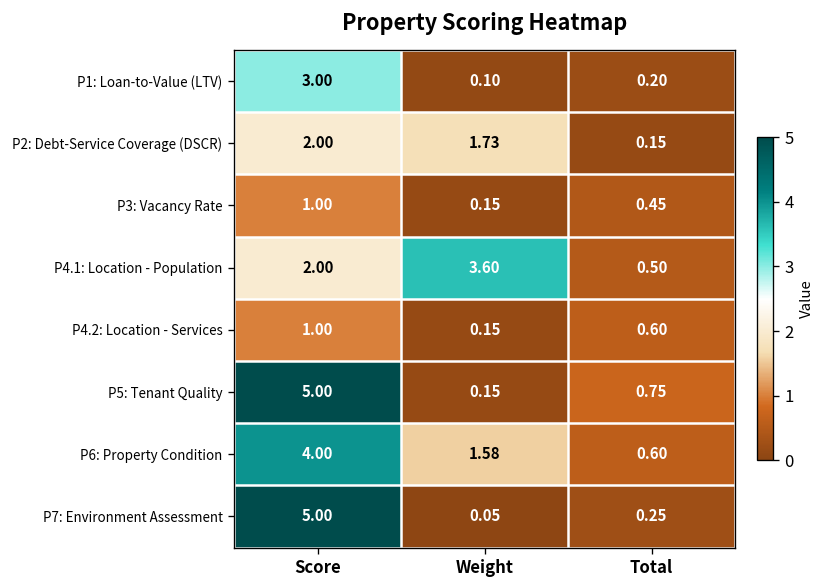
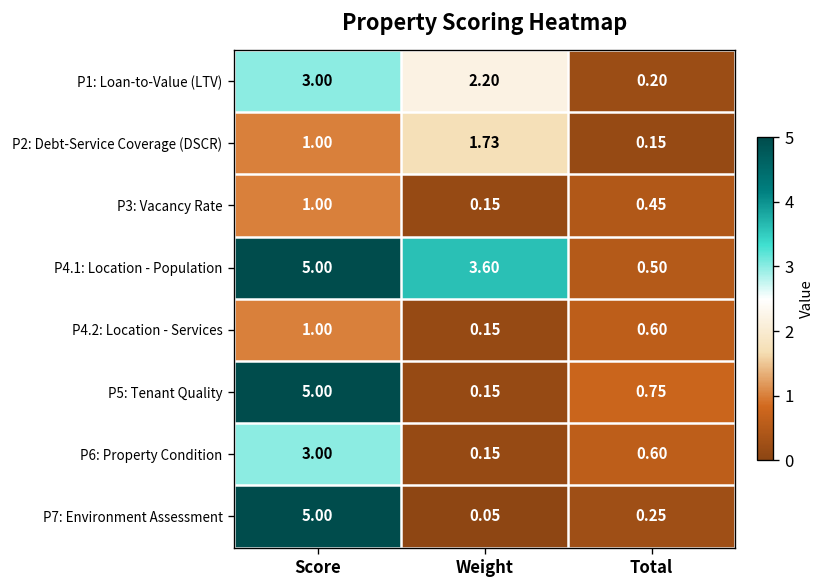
P1: Loan-to-Value (LTV), Weight: 0.10 -> 2.20
P2: Debt-Service Coverage (DSCR), Score: 2.00 -> 1.00
P4.1: Location - Population, Score: 2.00 -> 5.00
P6: Property Condition, Score: 4.00 -> 3.00
P6: Property Condition, Weight: 1.58 -> 0.15
